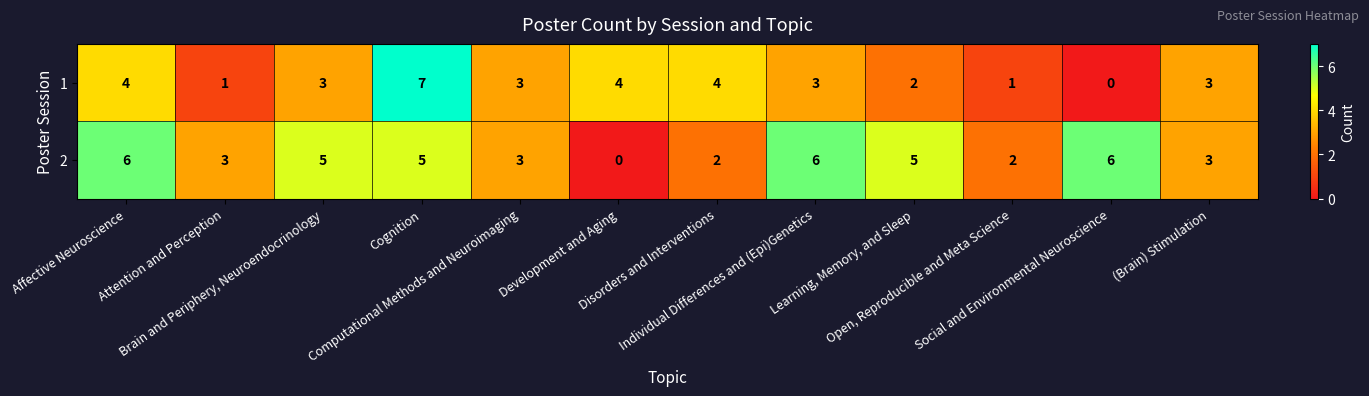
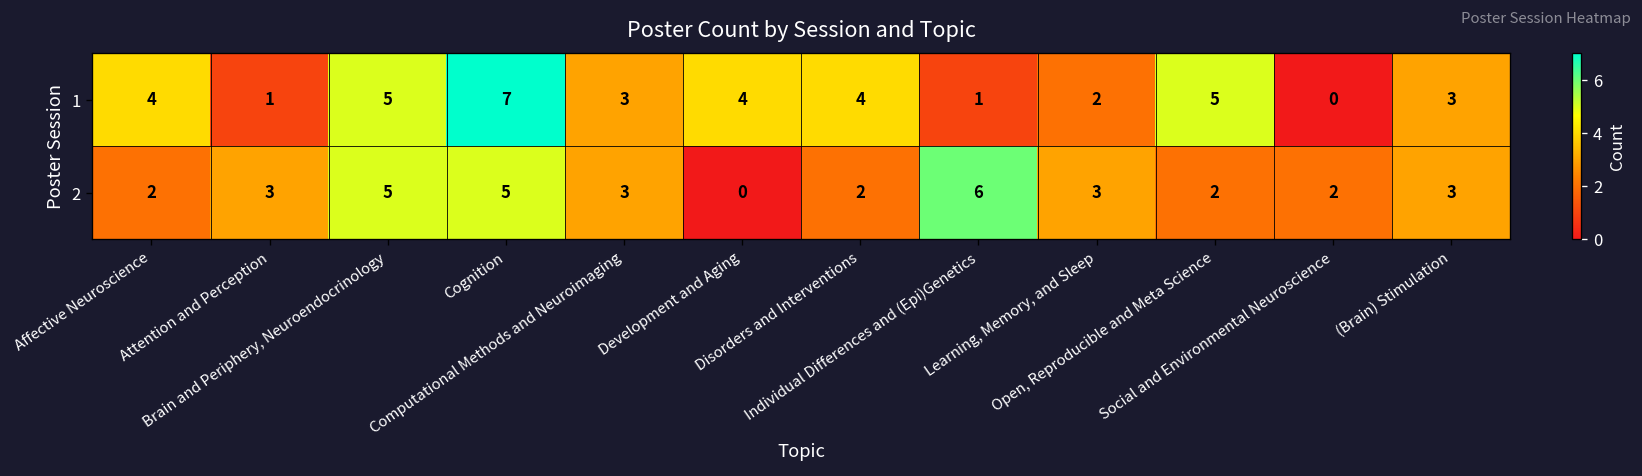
1, Brain and Periphery, Neuroendocrinology: 3 -> 5
1, Individual Differences and (Epi)Genetics: 3 -> 1
1, Open, Reproducible and Meta Science: 1 -> 5
2, Affective Neuroscience: 6 -> 2
2, Learning, Memory, and Sleep: 5 -> 3
2, Social and Environmental Neuroscience: 6 -> 2
